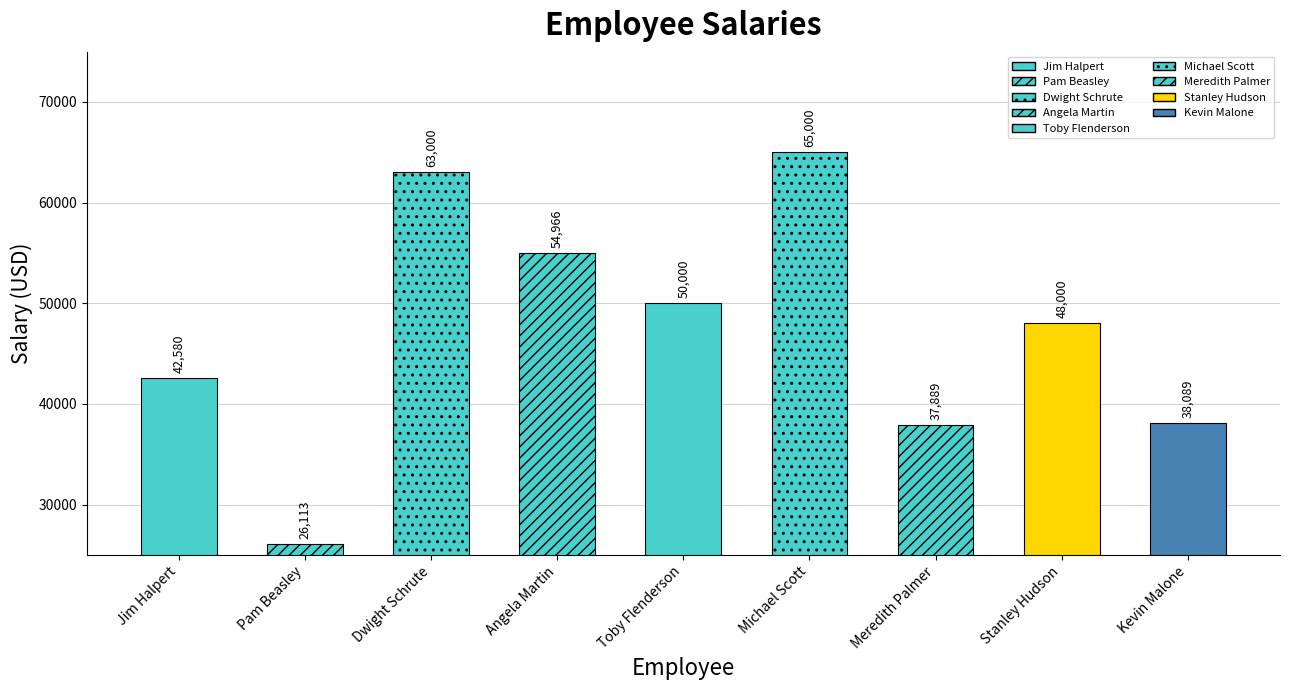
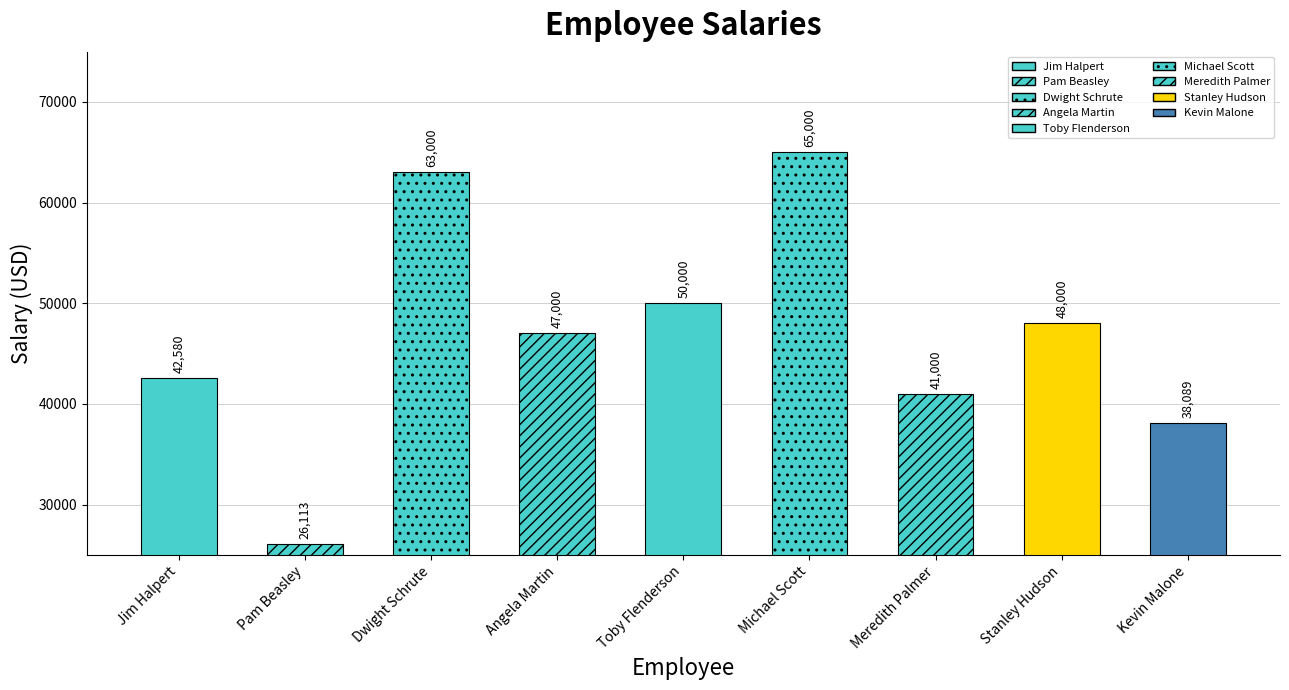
Angela Martin: 54,966 -> 47,000
Meredith Palmer: 37,889 -> 41,000
